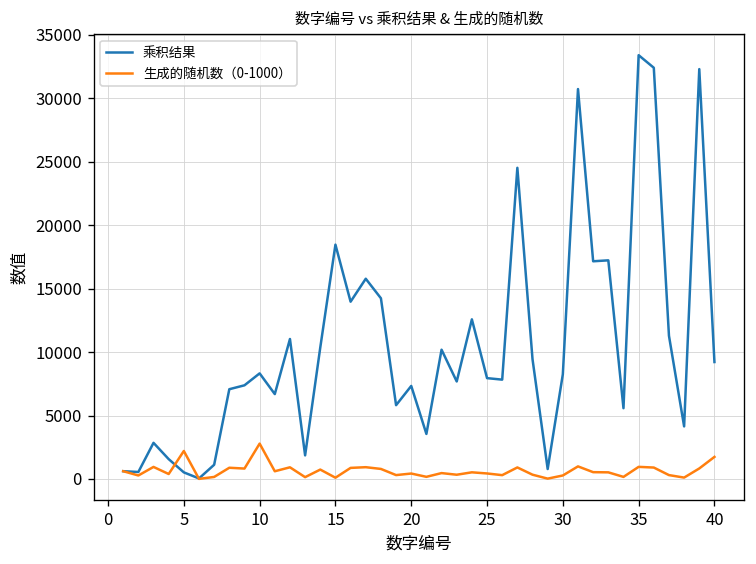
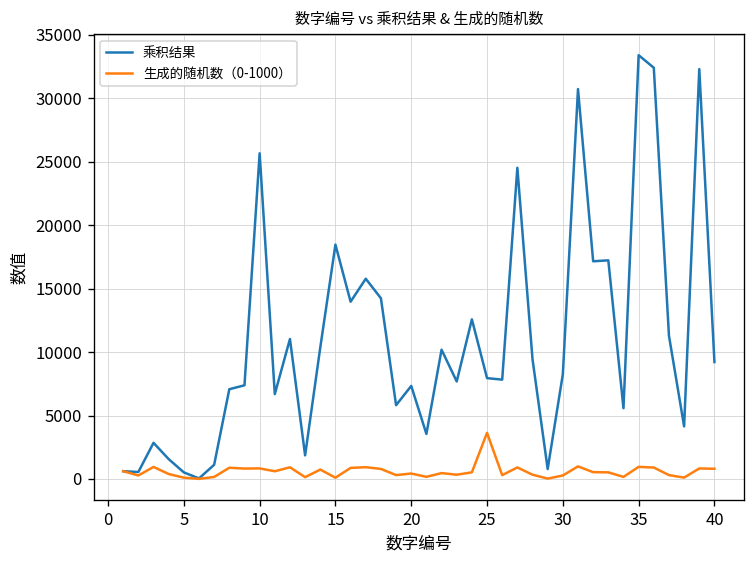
生成的随机数（0-1000）, 5: 2200 -> 100
乘积结果, 10: 8300 -> 25700
生成的随机数（0-1000）, 10: 2800 -> 800
生成的随机数（0-1000）, 25: 400 -> 3600
生成的随机数（0-1000）, 40: 1700 -> 800
